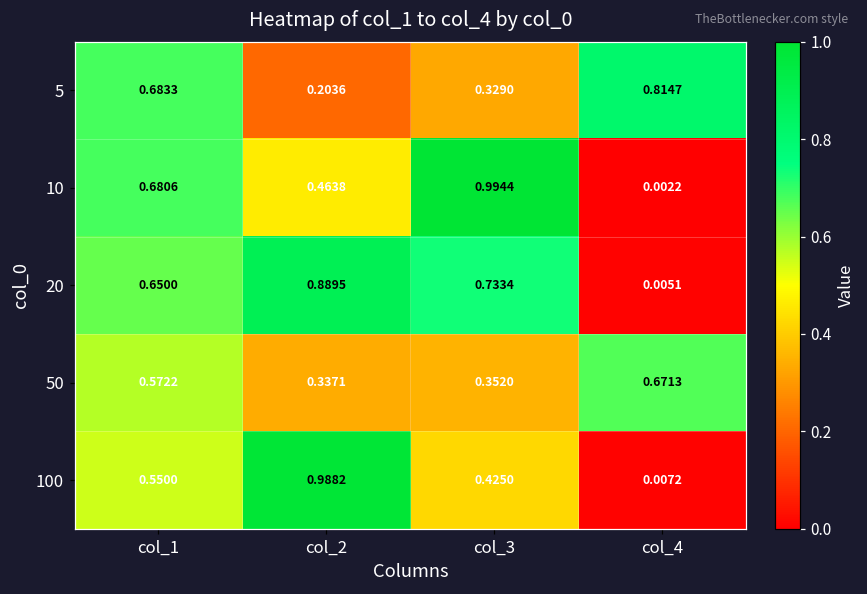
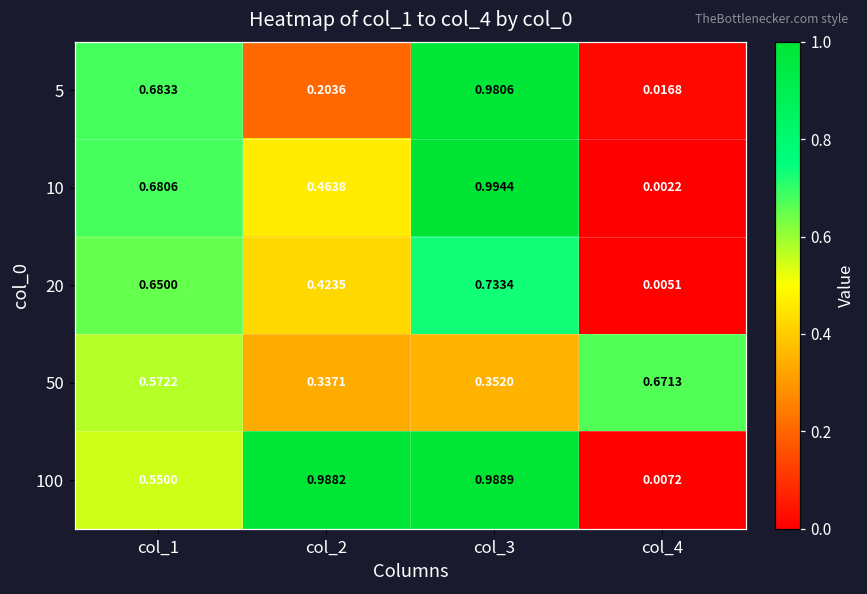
5, col_3: 0.3290 -> 0.9806
5, col_4: 0.8147 -> 0.0168
20, col_2: 0.8895 -> 0.4235
100, col_3: 0.4250 -> 0.9889
